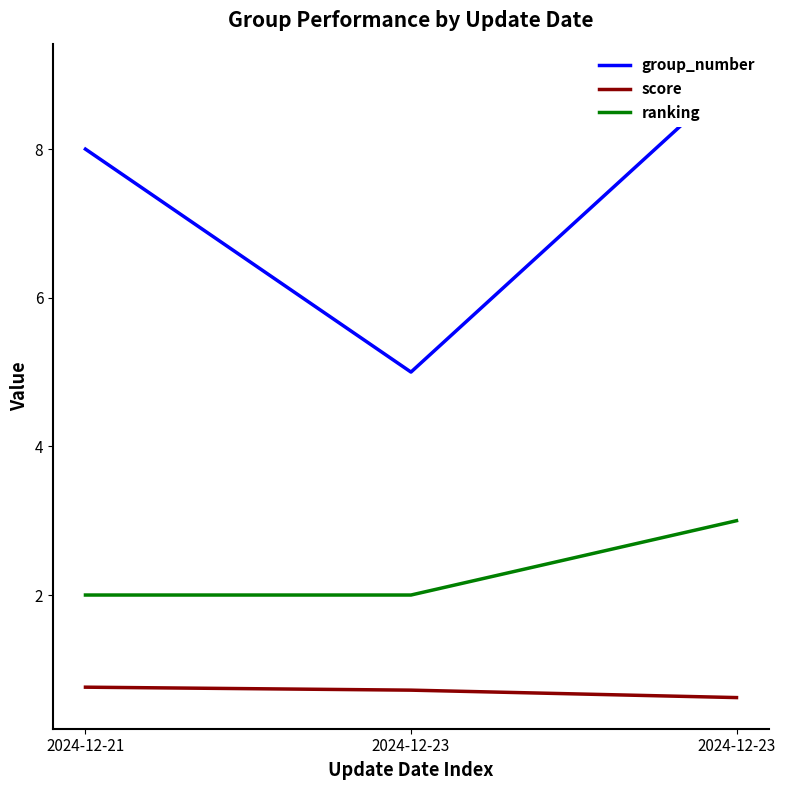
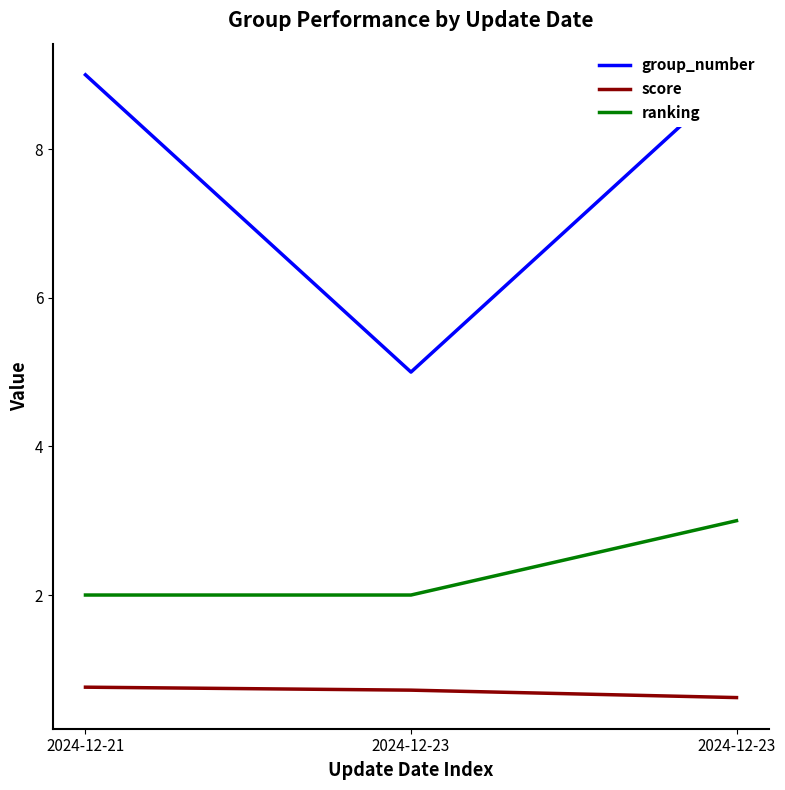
group_number, 2024-12-21: 8 -> 9
